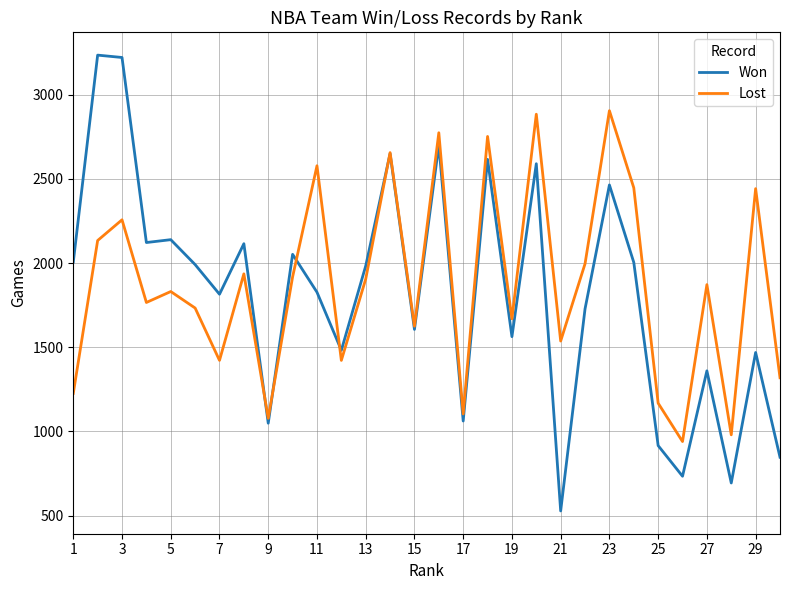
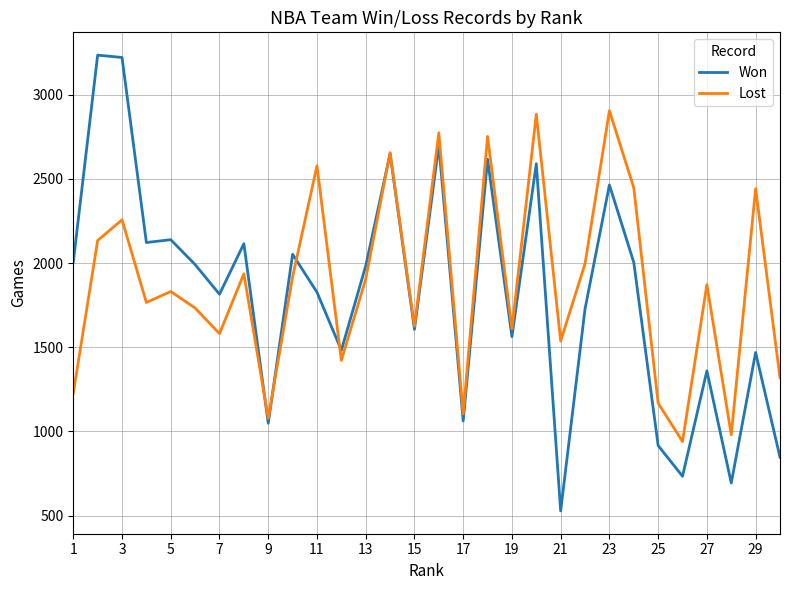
Lost, 7: 1420 -> 1580
Lost, 19: 1670 -> 1610
